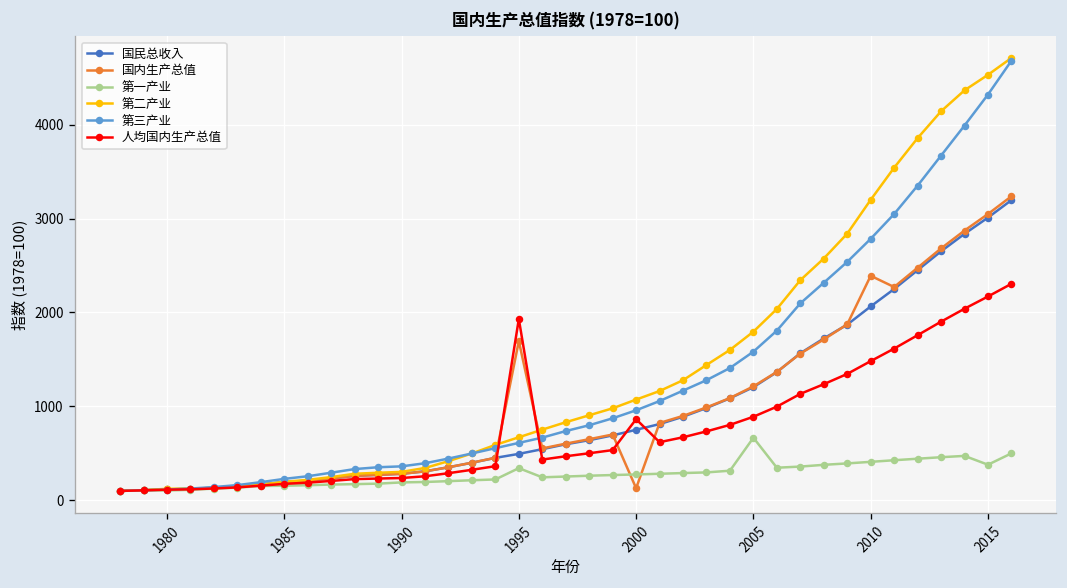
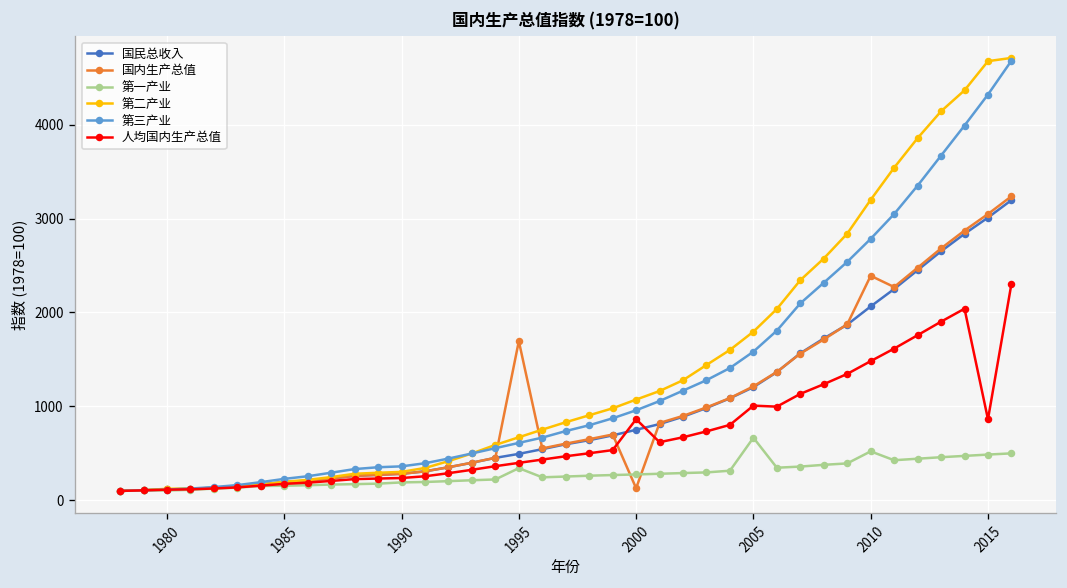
人均国内生产总值, 1995: 1900 -> 400
人均国内生产总值, 2005: 900 -> 1000
第一产业, 2010: 400 -> 500
第一产业, 2015: 400 -> 500
第二产业, 2015: 4500 -> 4700
人均国内生产总值, 2015: 2200 -> 900
